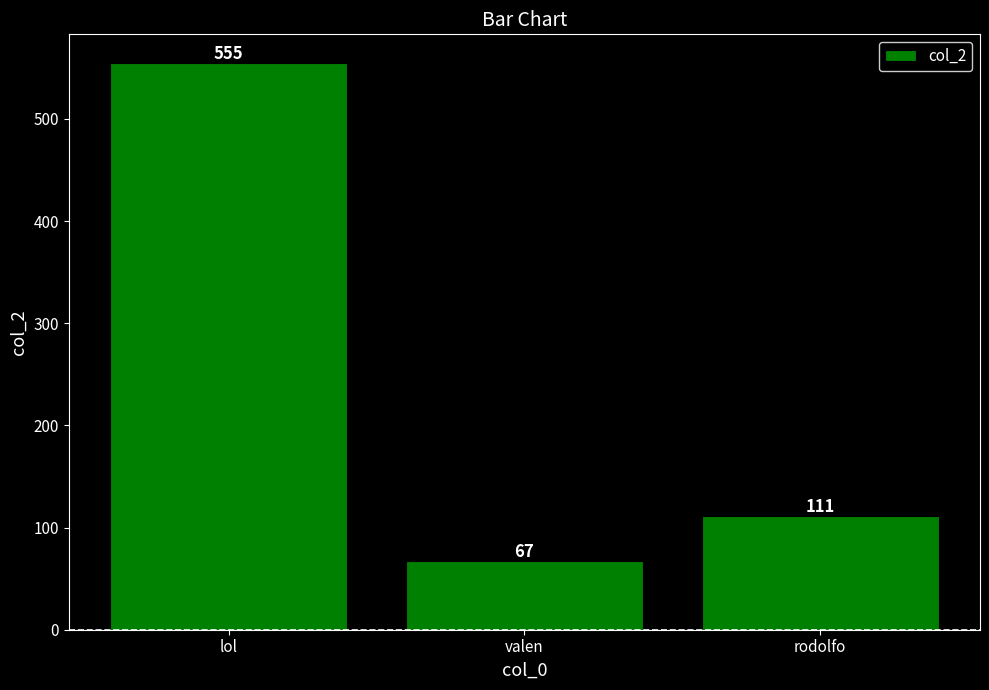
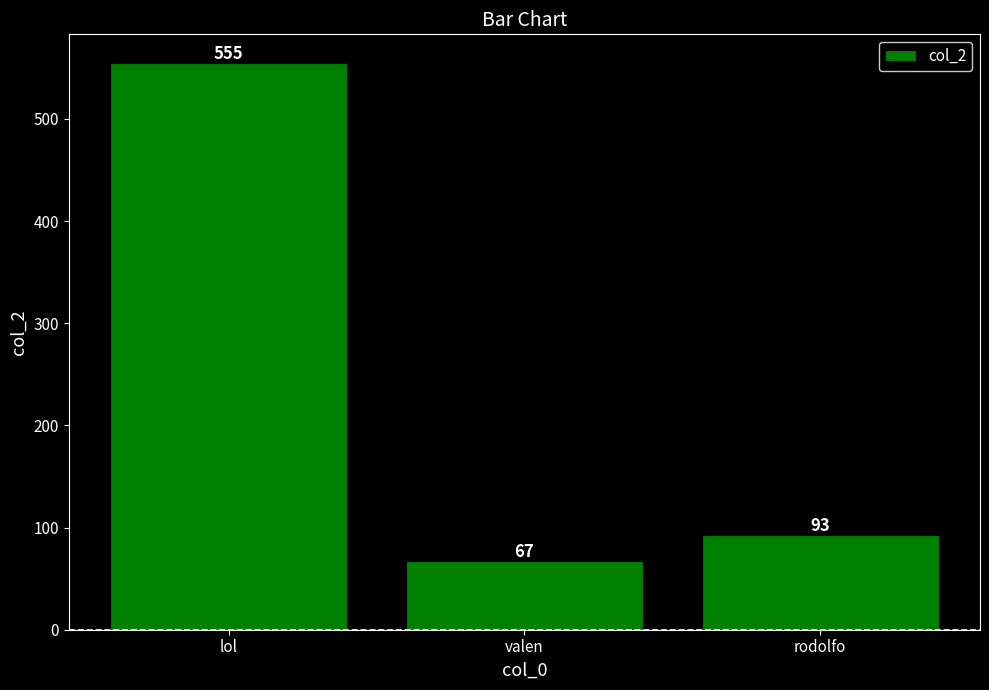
rodolfo: 111 -> 93
